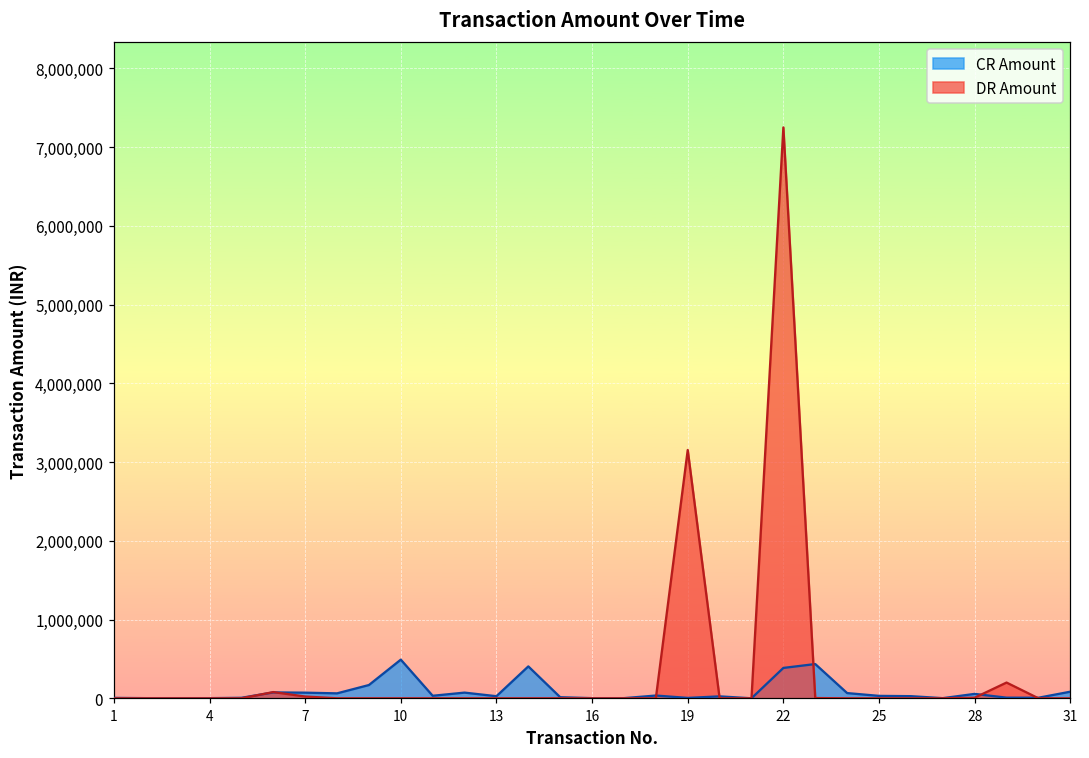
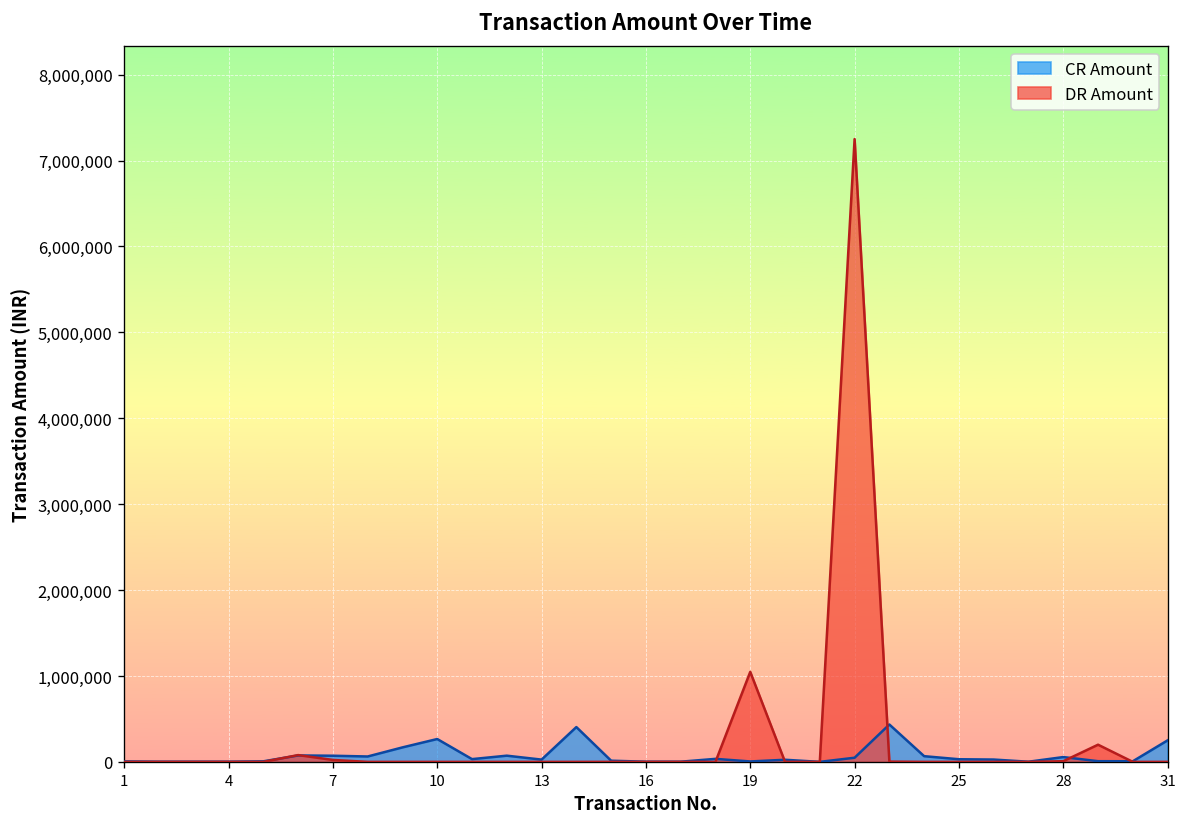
CR Amount, 10: 500,000 -> 300,000
DR Amount, 19: 3,200,000 -> 1,000,000
CR Amount, 22: 400,000 -> 0
CR Amount, 31: 100,000 -> 300,000
